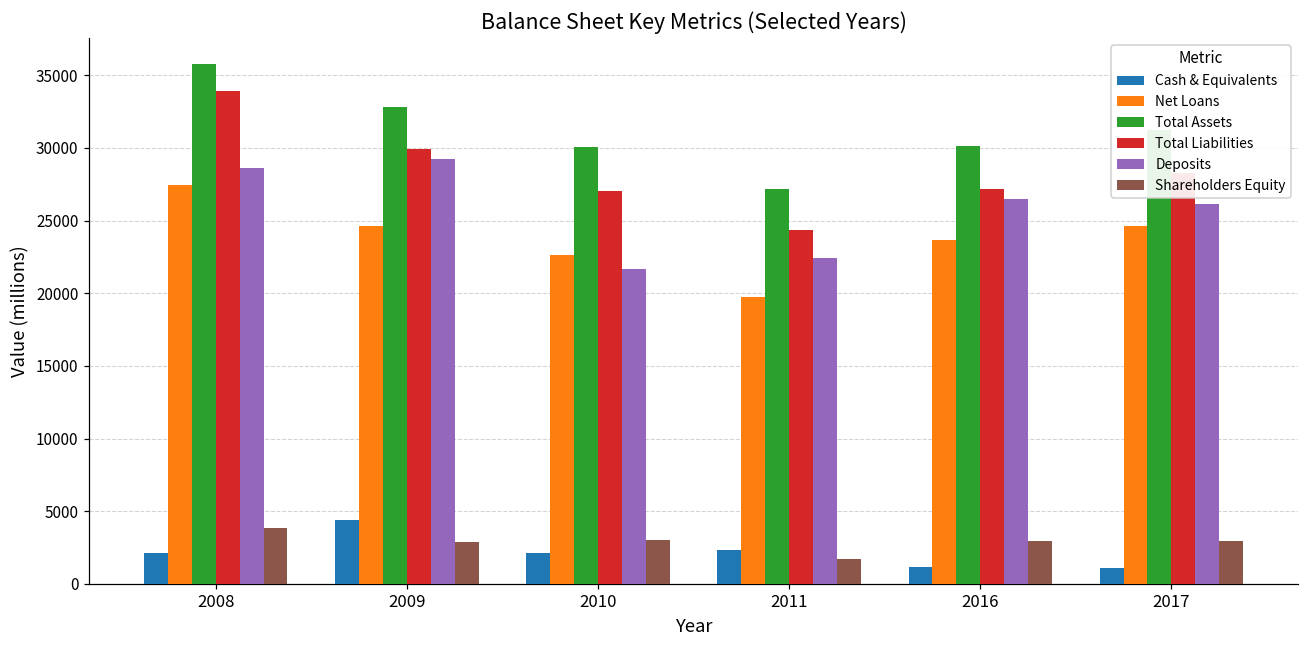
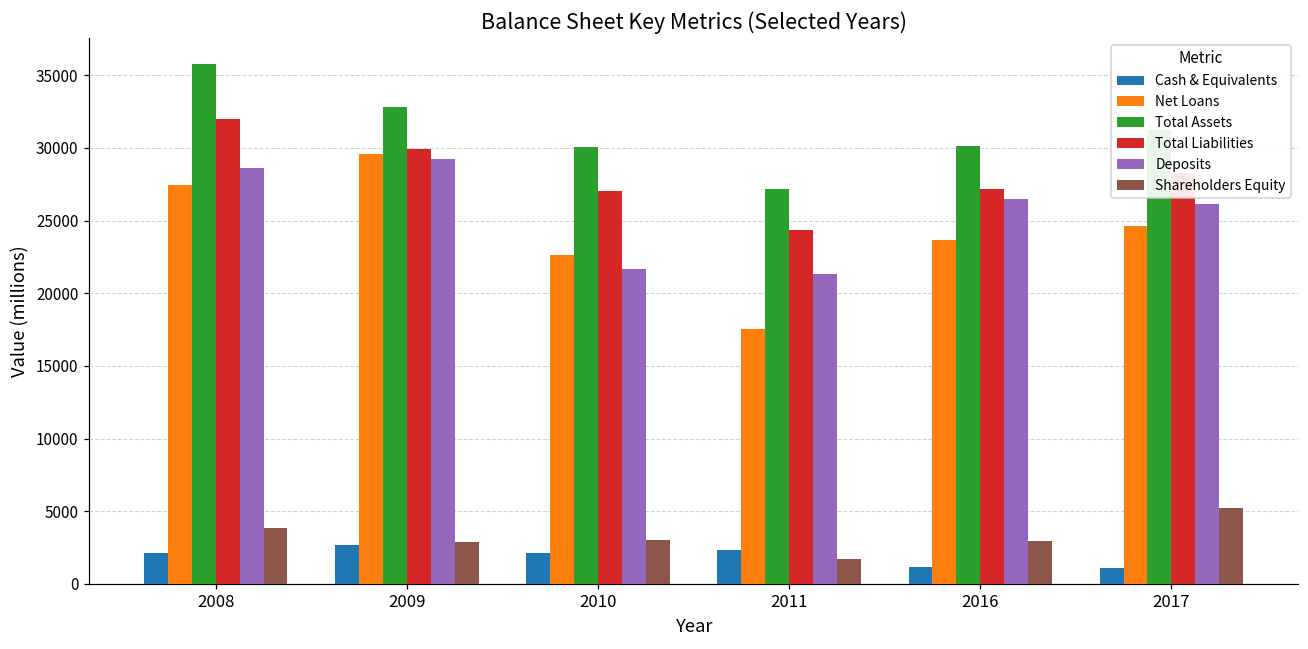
Total Liabilities, 2008: 33900 -> 32000
Cash & Equivalents, 2009: 4400 -> 2700
Net Loans, 2009: 24600 -> 29600
Net Loans, 2011: 19700 -> 17500
Deposits, 2011: 22400 -> 21300
Shareholders Equity, 2017: 3000 -> 5200
